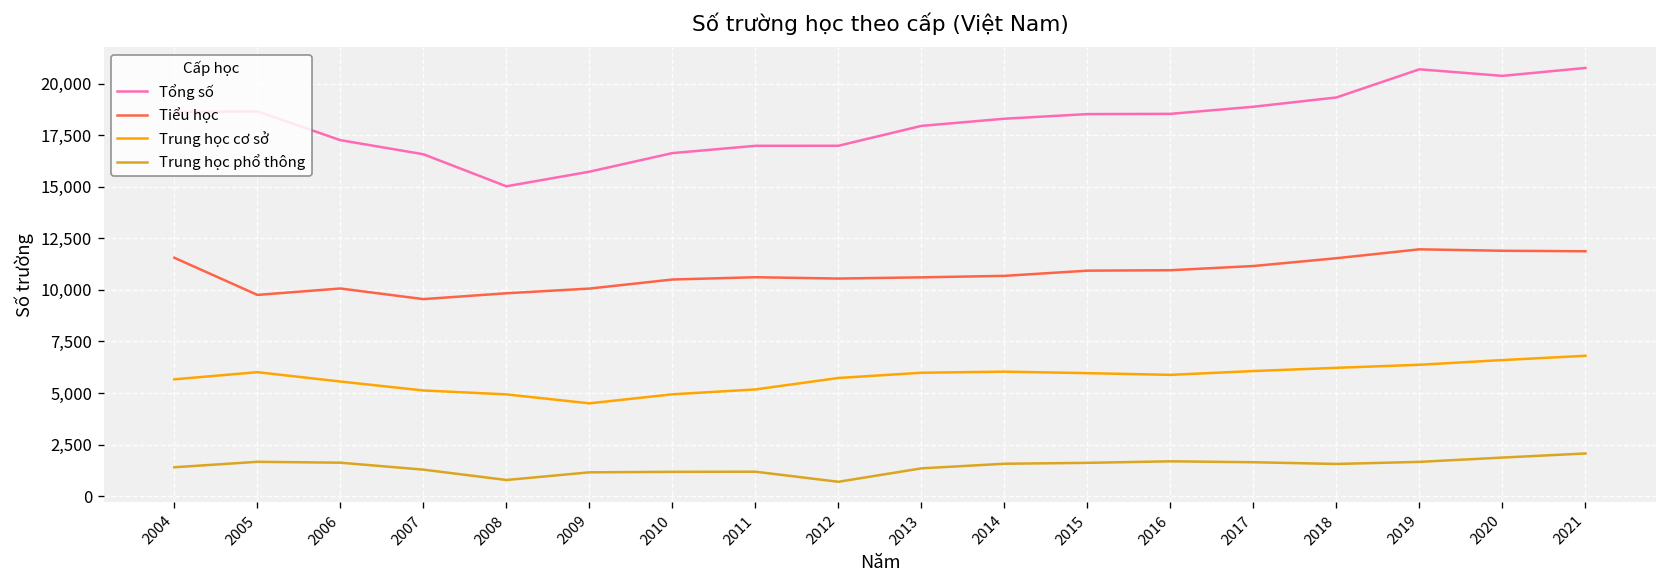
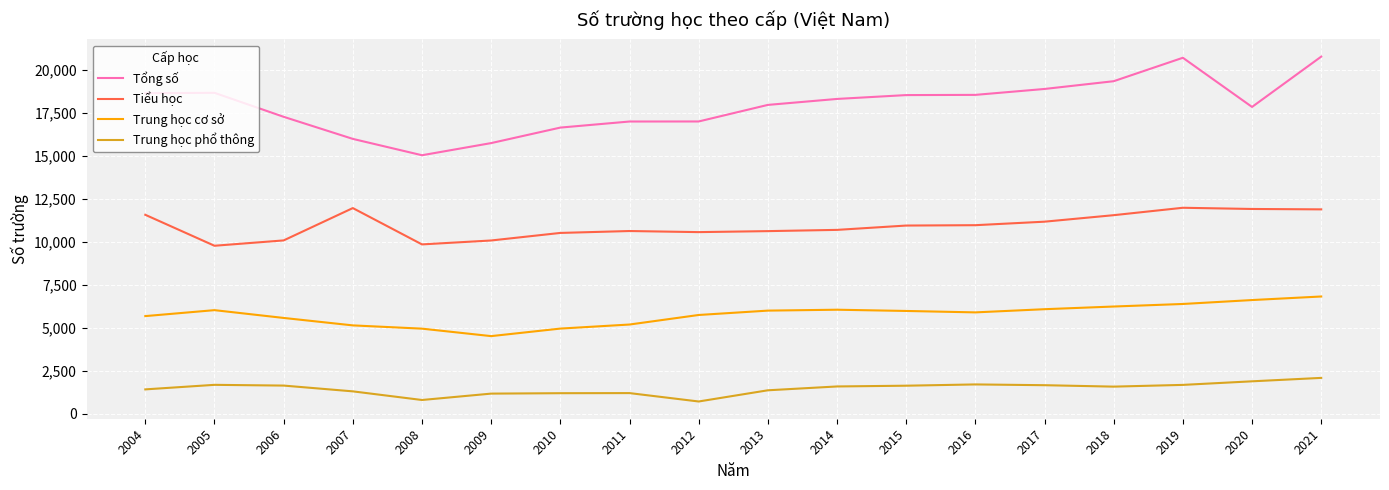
Tổng số, 2007: 16,600 -> 16,000
Tiểu học, 2007: 9,600 -> 11,900
Tổng số, 2020: 20,400 -> 17,800
